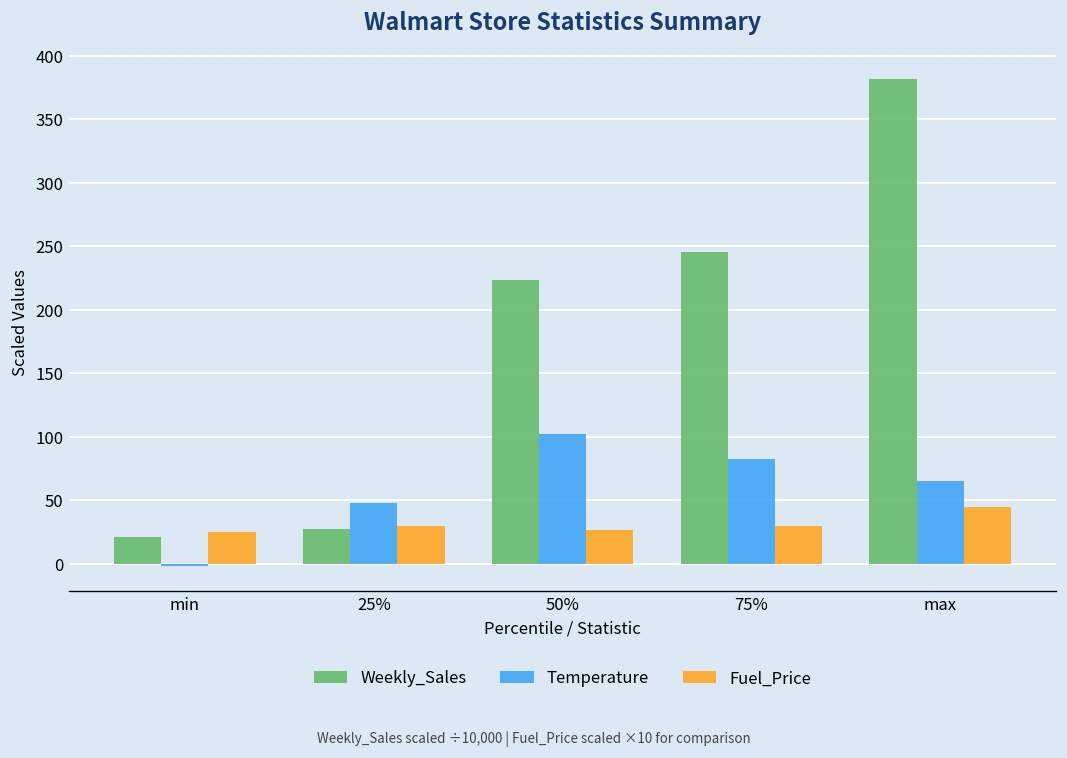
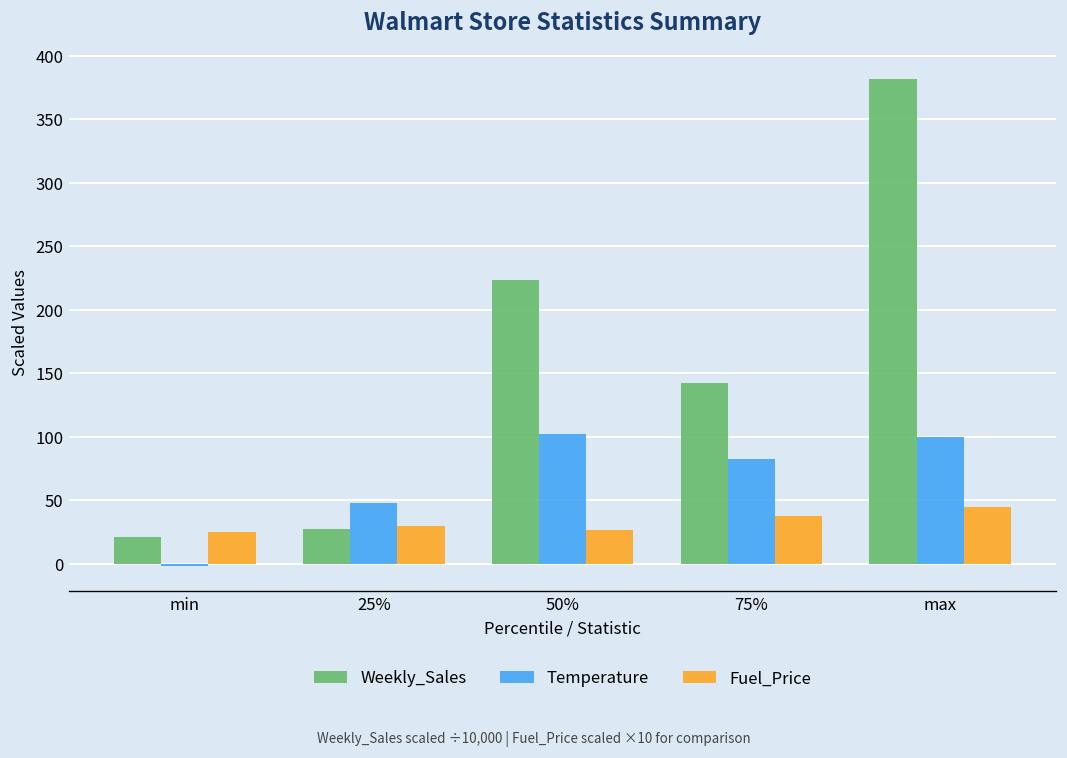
Weekly_Sales, 75%: 245 -> 142
Fuel_Price, 75%: 30 -> 37
Temperature, max: 65 -> 100
